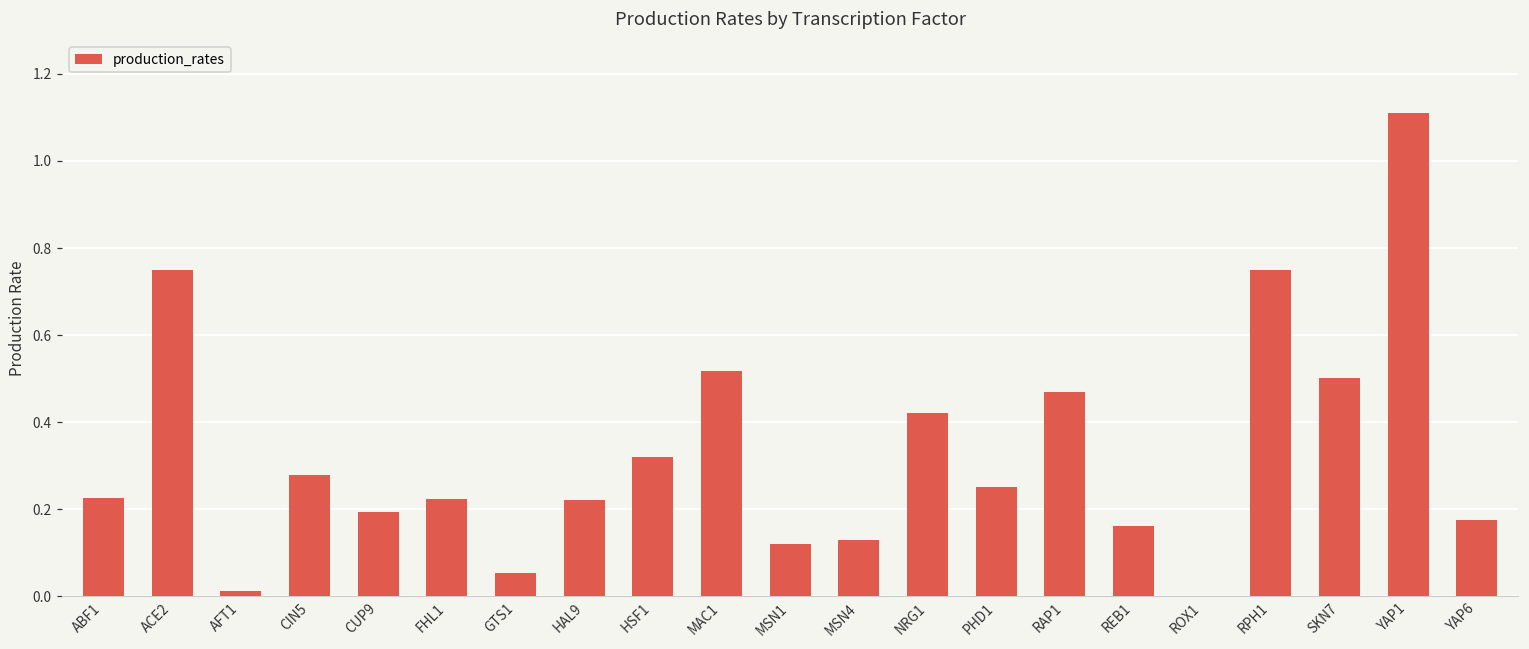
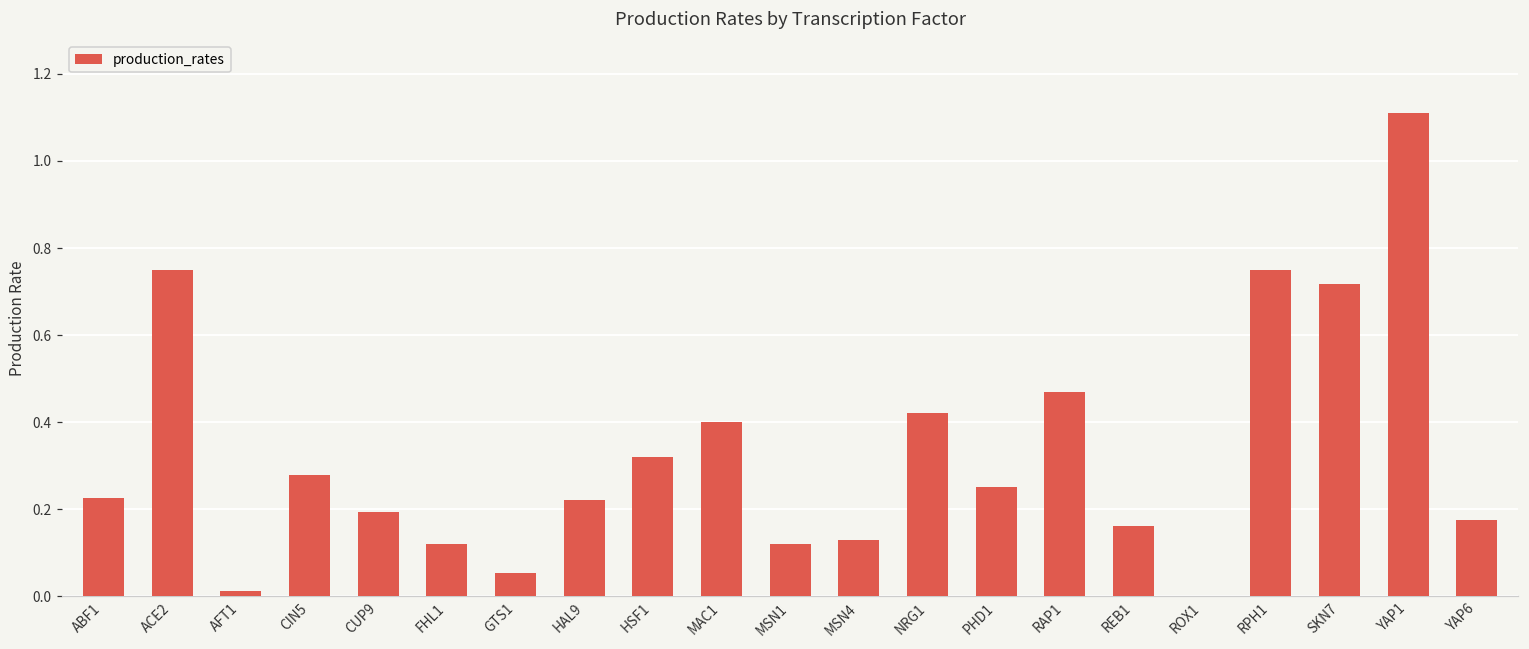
FHL1: 0.22 -> 0.12
MAC1: 0.52 -> 0.40
SKN7: 0.50 -> 0.72
